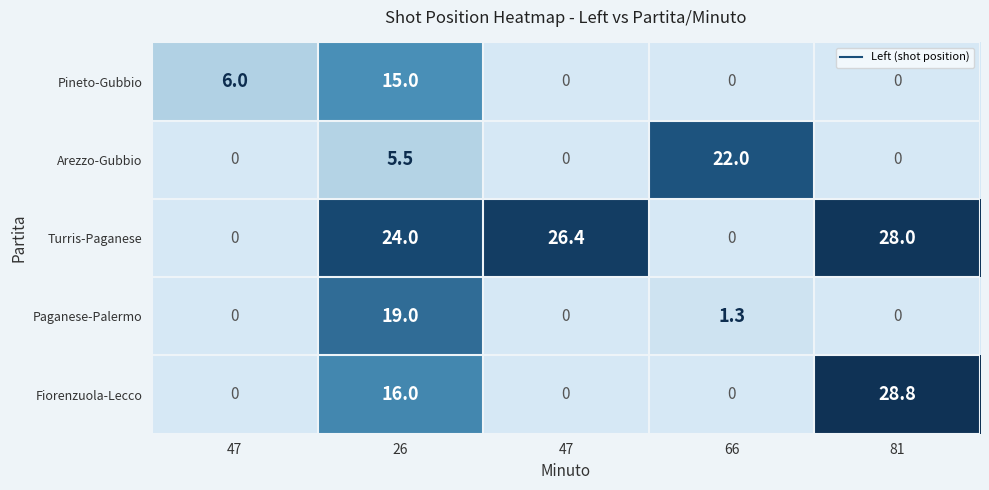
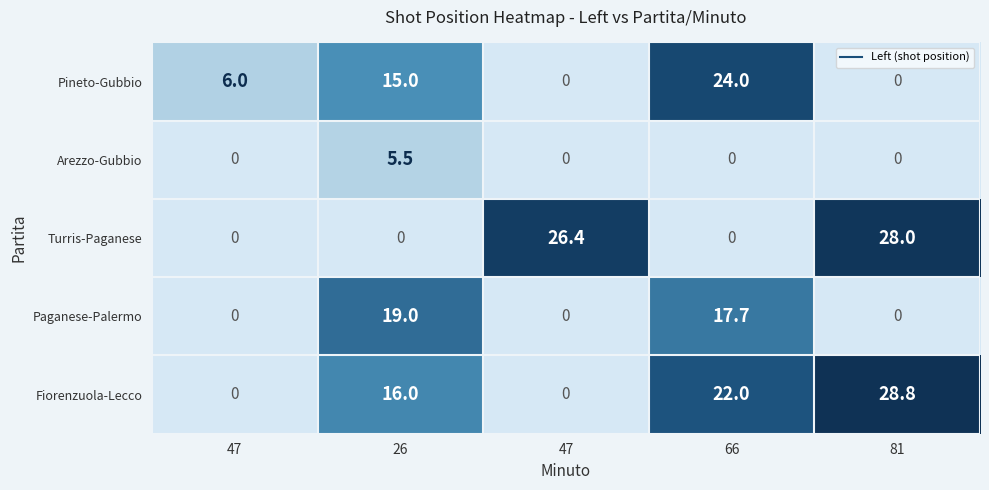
Pineto-Gubbio, 66: 0 -> 24.0
Arezzo-Gubbio, 66: 22.0 -> 0
Turris-Paganese, 26: 24.0 -> 0
Paganese-Palermo, 66: 1.3 -> 17.7
Fiorenzuola-Lecco, 66: 0 -> 22.0
